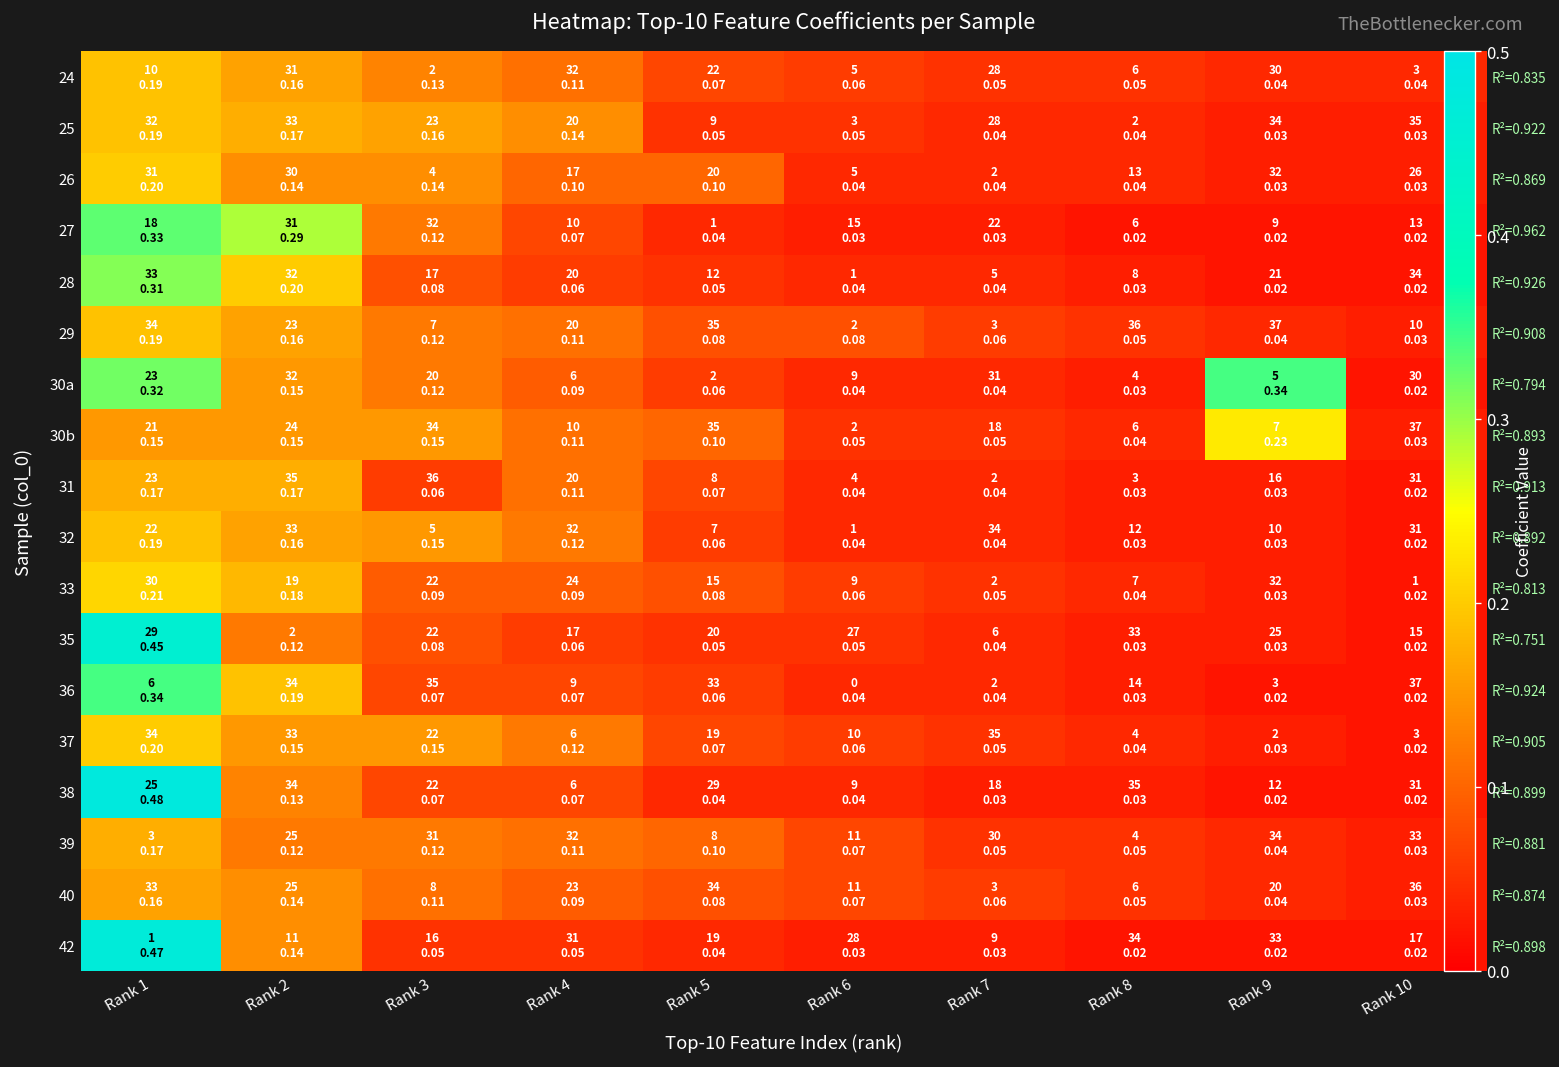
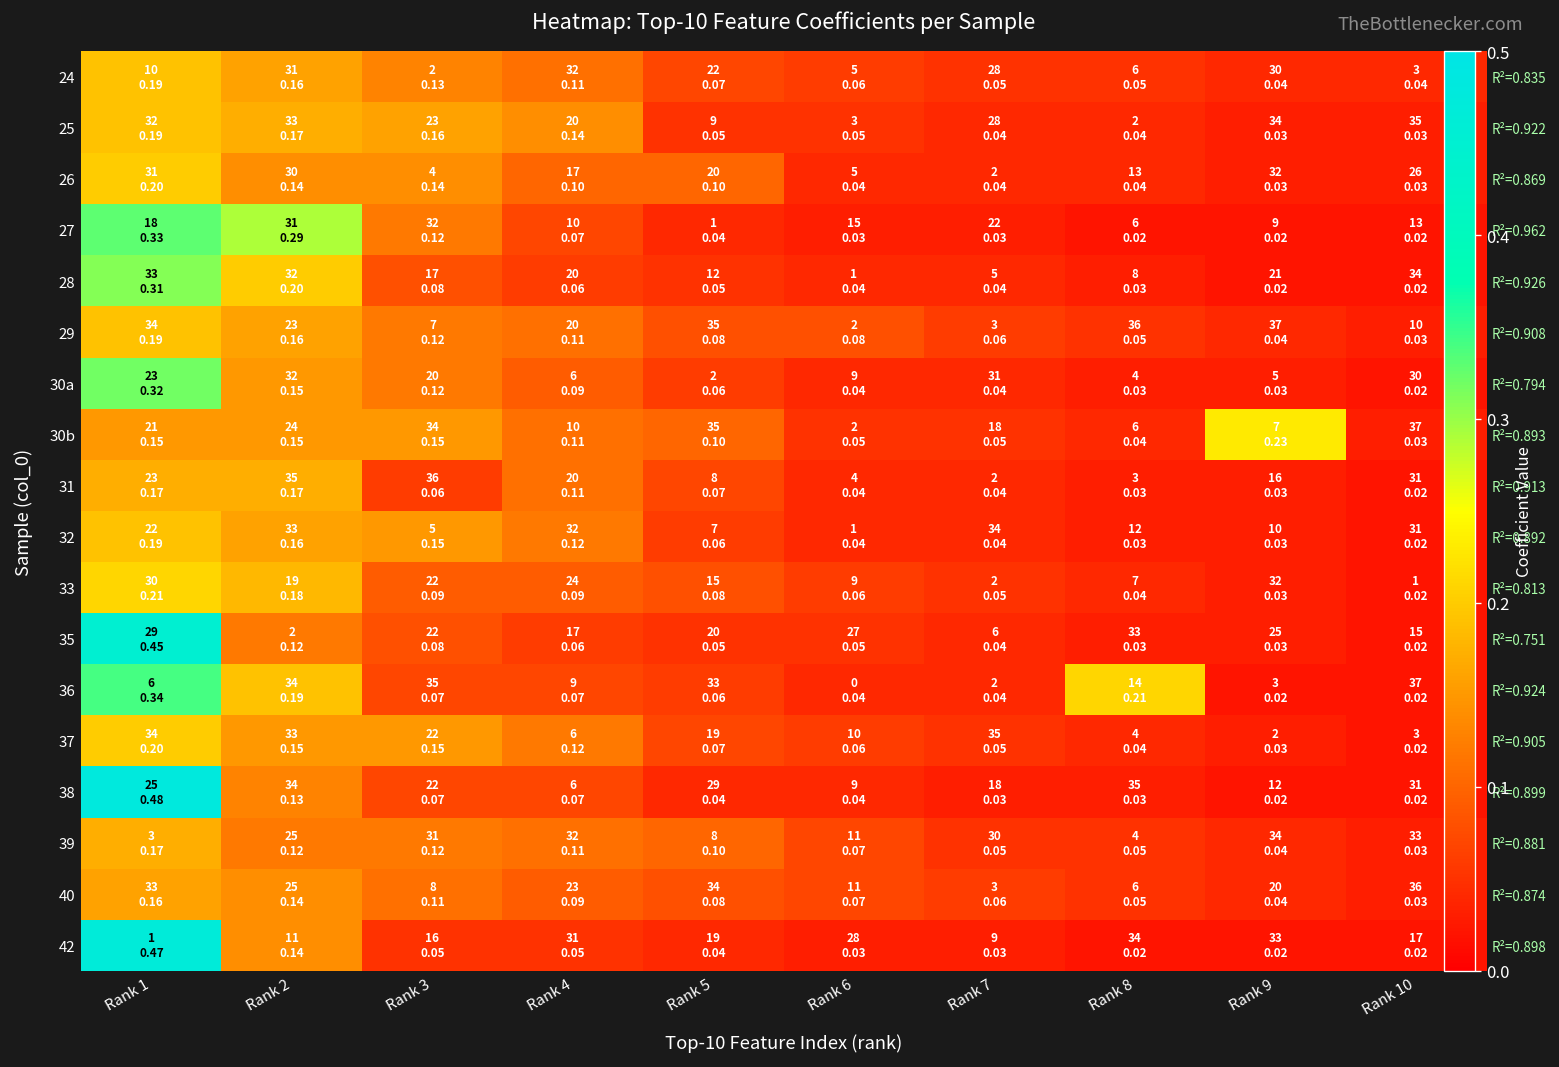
30a, Rank 9: 0.34 -> 0.03
36, Rank 8: 0.03 -> 0.21
